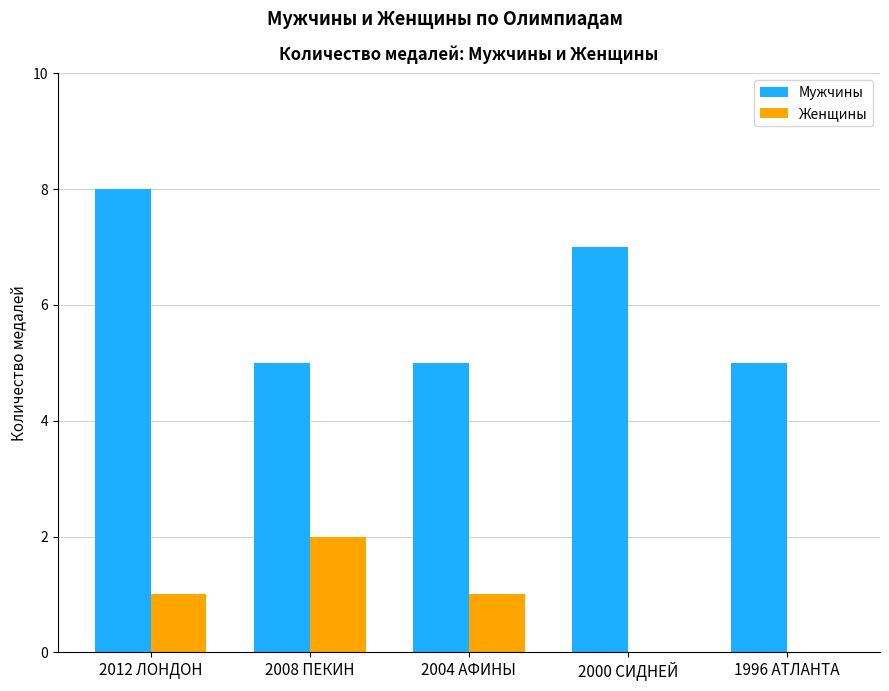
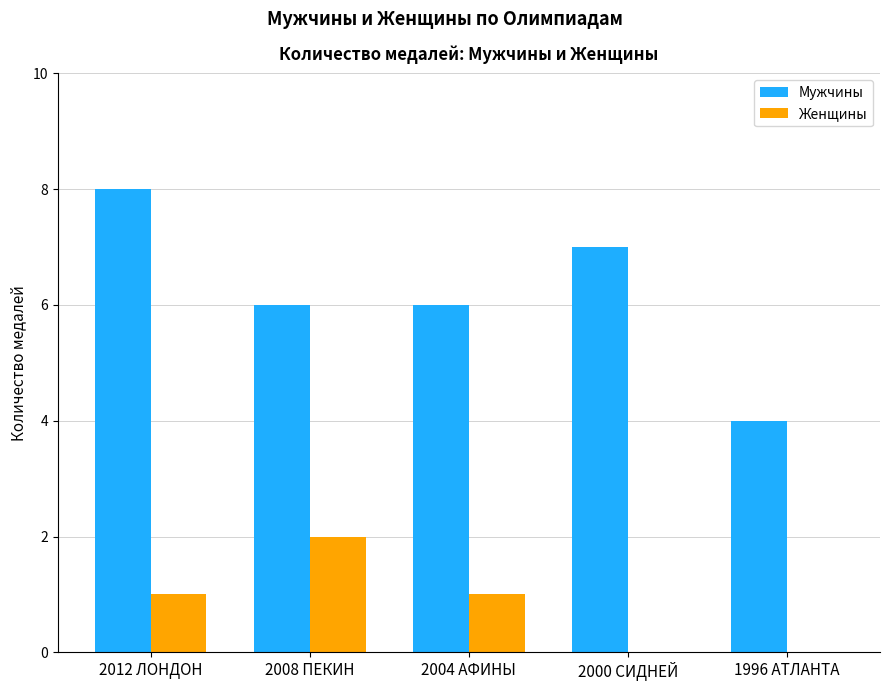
Мужчины, 2008 ПЕКИН: 5 -> 6
Мужчины, 2004 АФИНЫ: 5 -> 6
Мужчины, 1996 АТЛАНТА: 5 -> 4
